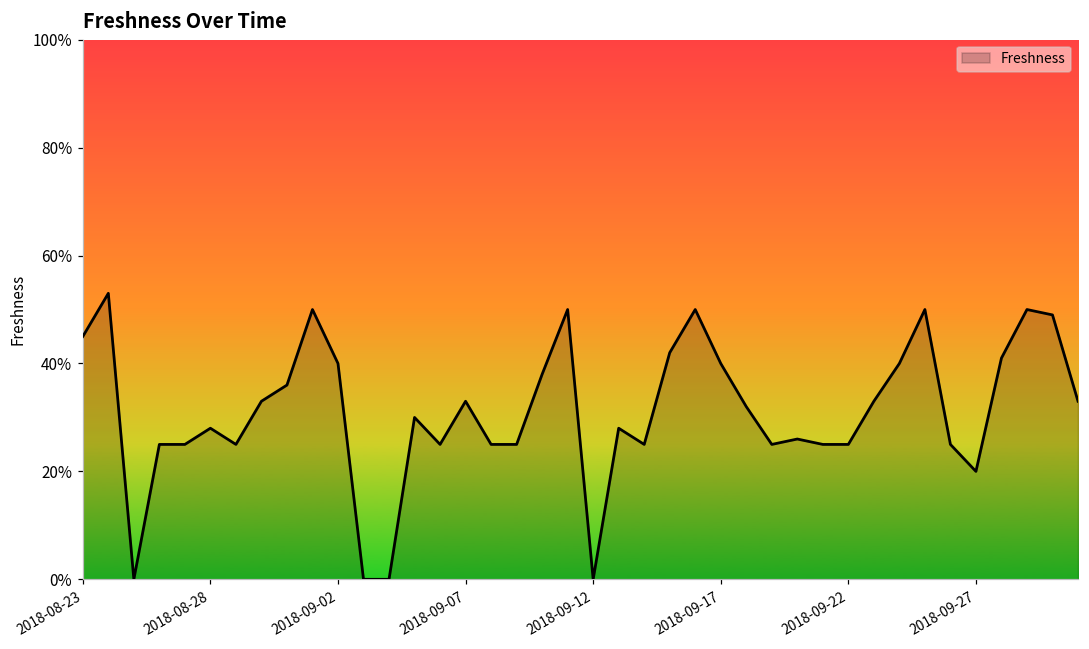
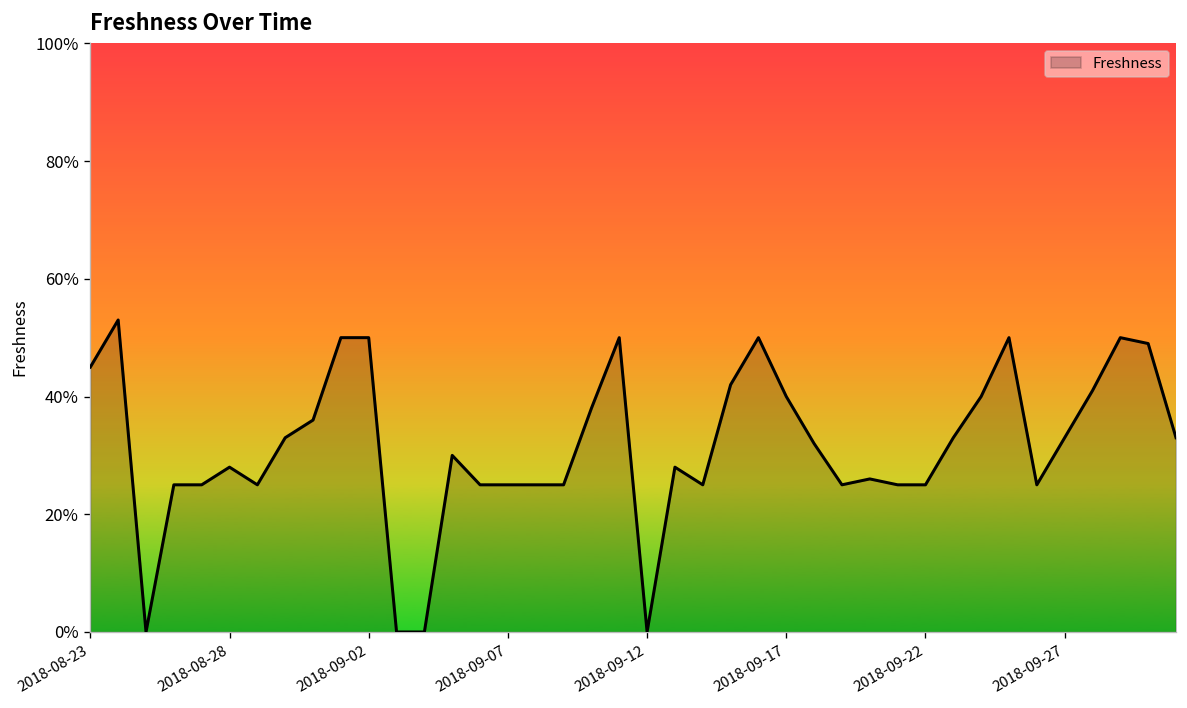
2018-09-02: 40% -> 50%
2018-09-07: 33% -> 25%
2018-09-27: 20% -> 33%
